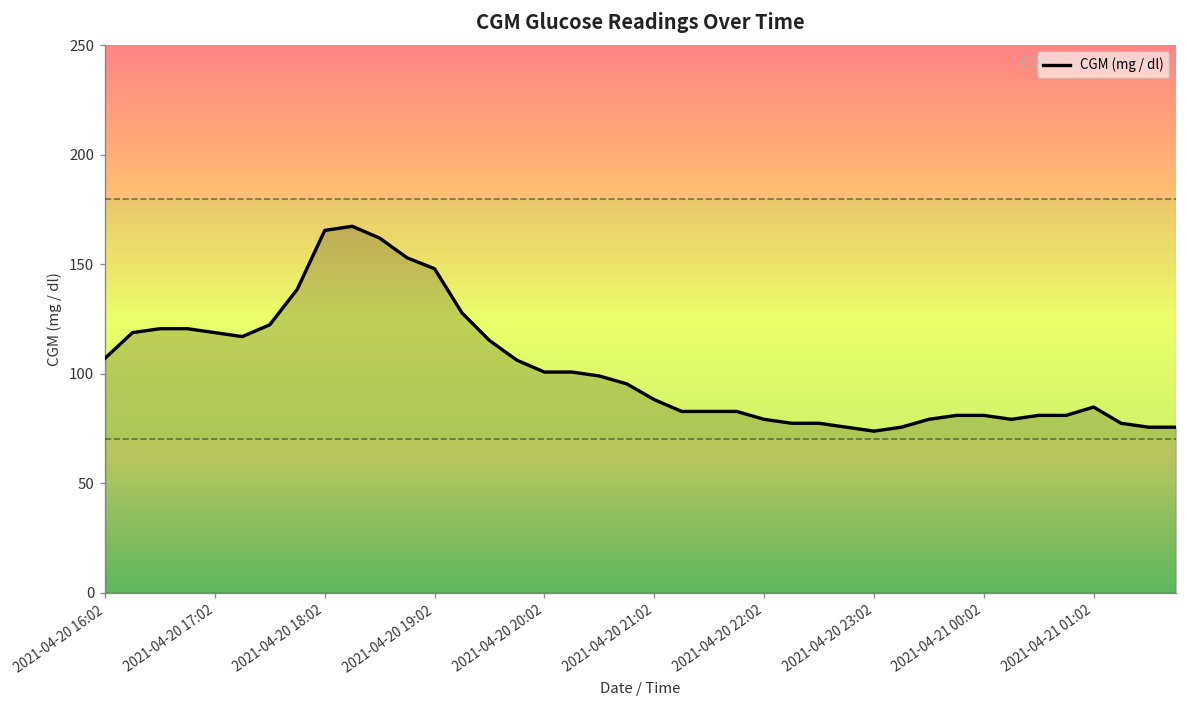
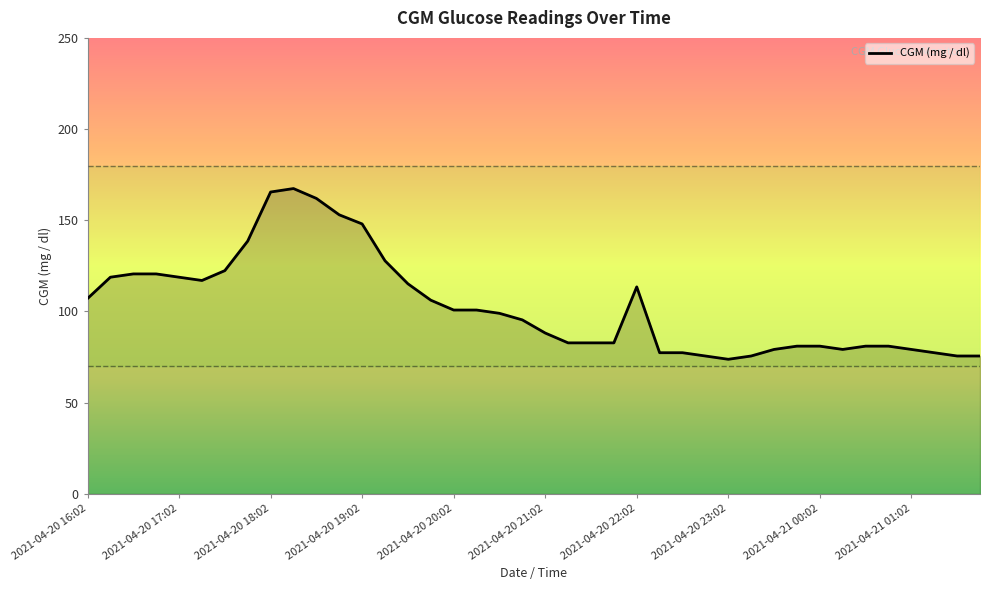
2021-04-20 22:02: 79 -> 114
2021-04-21 01:02: 85 -> 79
